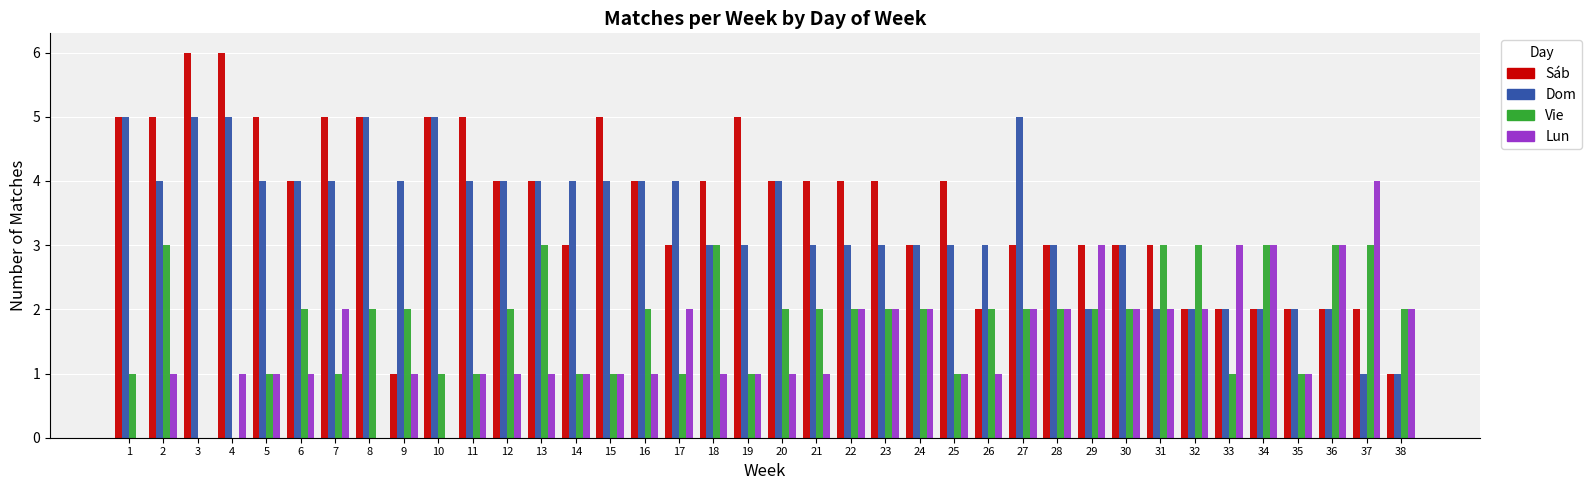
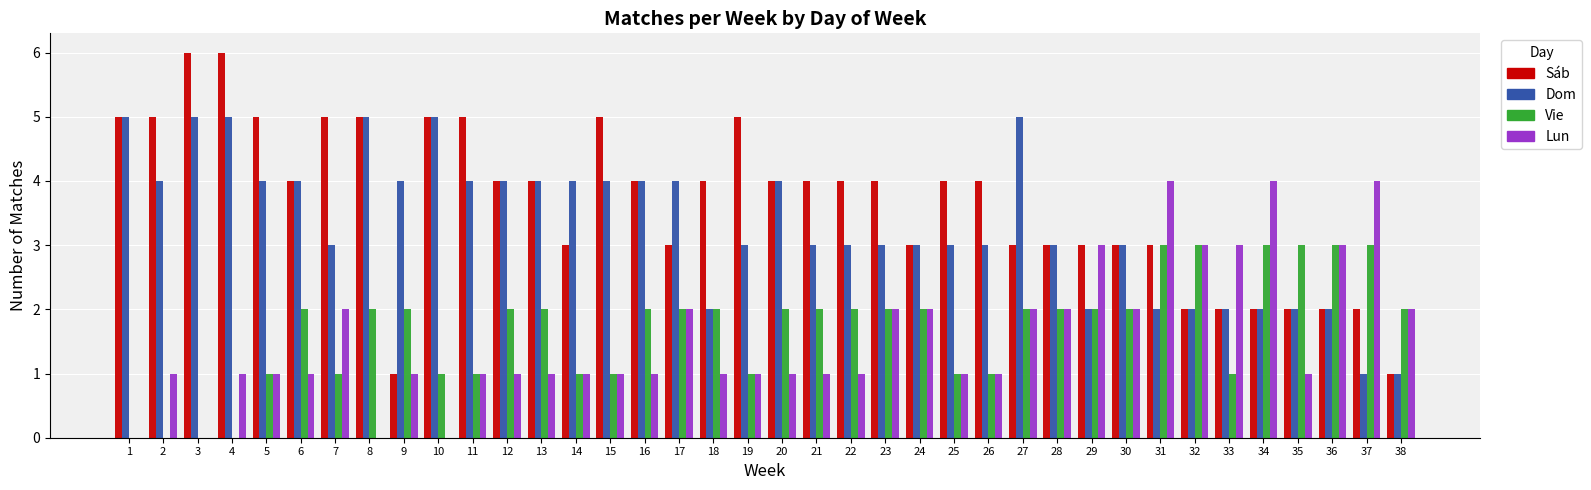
Vie, 1: 1 -> 0
Vie, 2: 3 -> 0
Dom, 7: 4 -> 3
Vie, 13: 3 -> 2
Vie, 17: 1 -> 2
Dom, 18: 3 -> 2
Vie, 18: 3 -> 2
Lun, 22: 2 -> 1
Sáb, 26: 2 -> 4
Vie, 26: 2 -> 1
Lun, 31: 2 -> 4
Lun, 32: 2 -> 3
Lun, 34: 3 -> 4
Vie, 35: 1 -> 3
